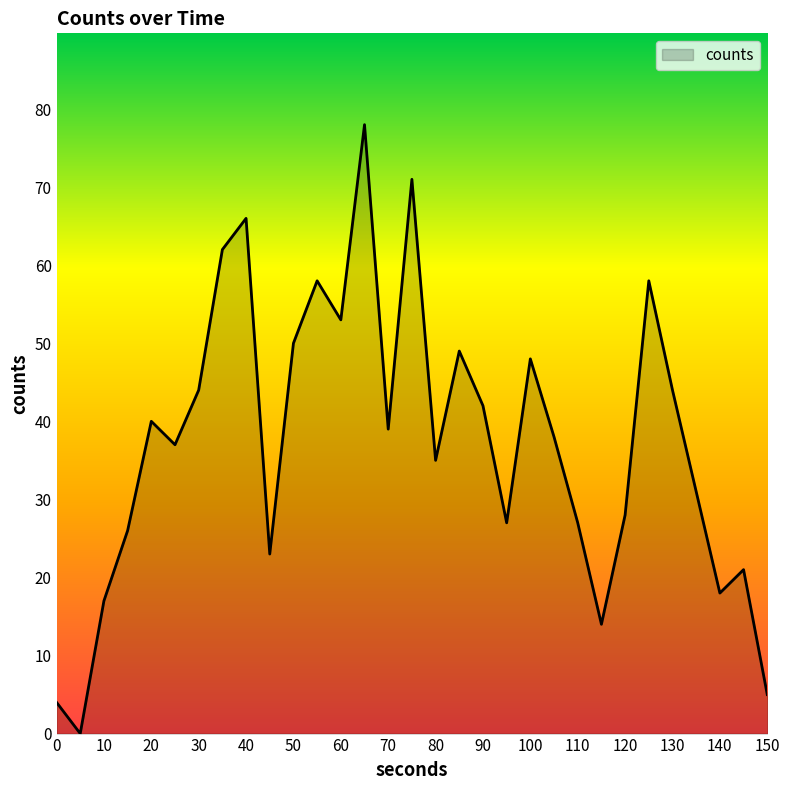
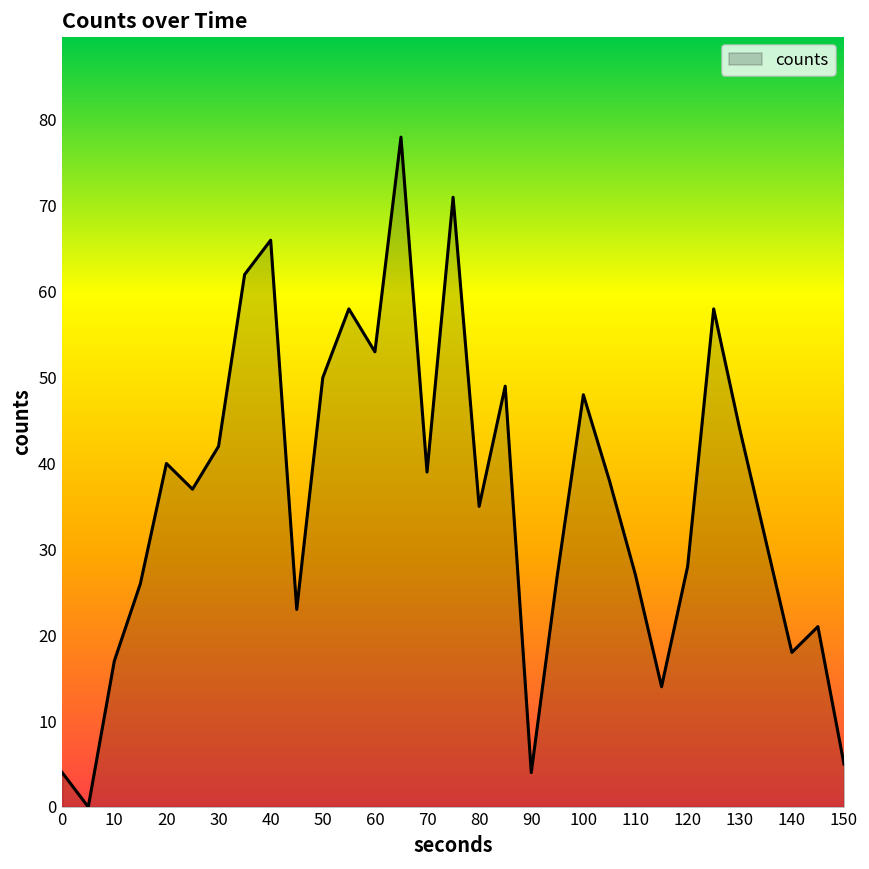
30: 44 -> 42
90: 42 -> 4
